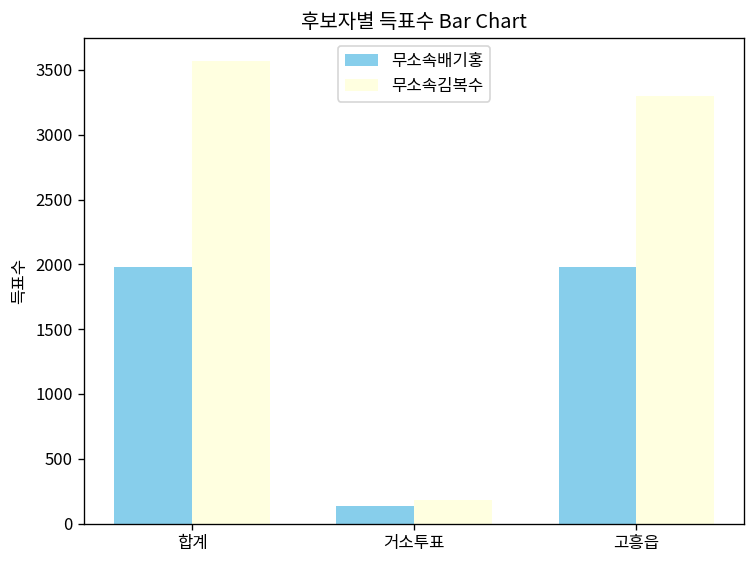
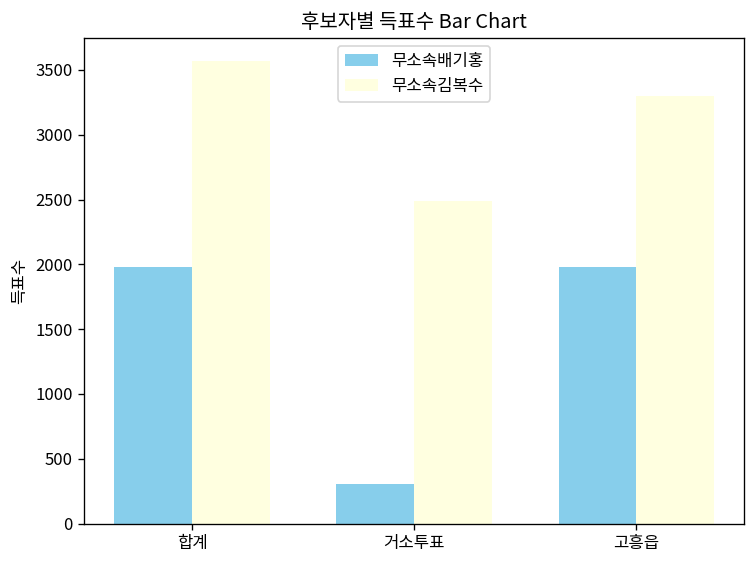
무소속배기홍, 거소투표: 140 -> 300
무소속김복수, 거소투표: 190 -> 2490
